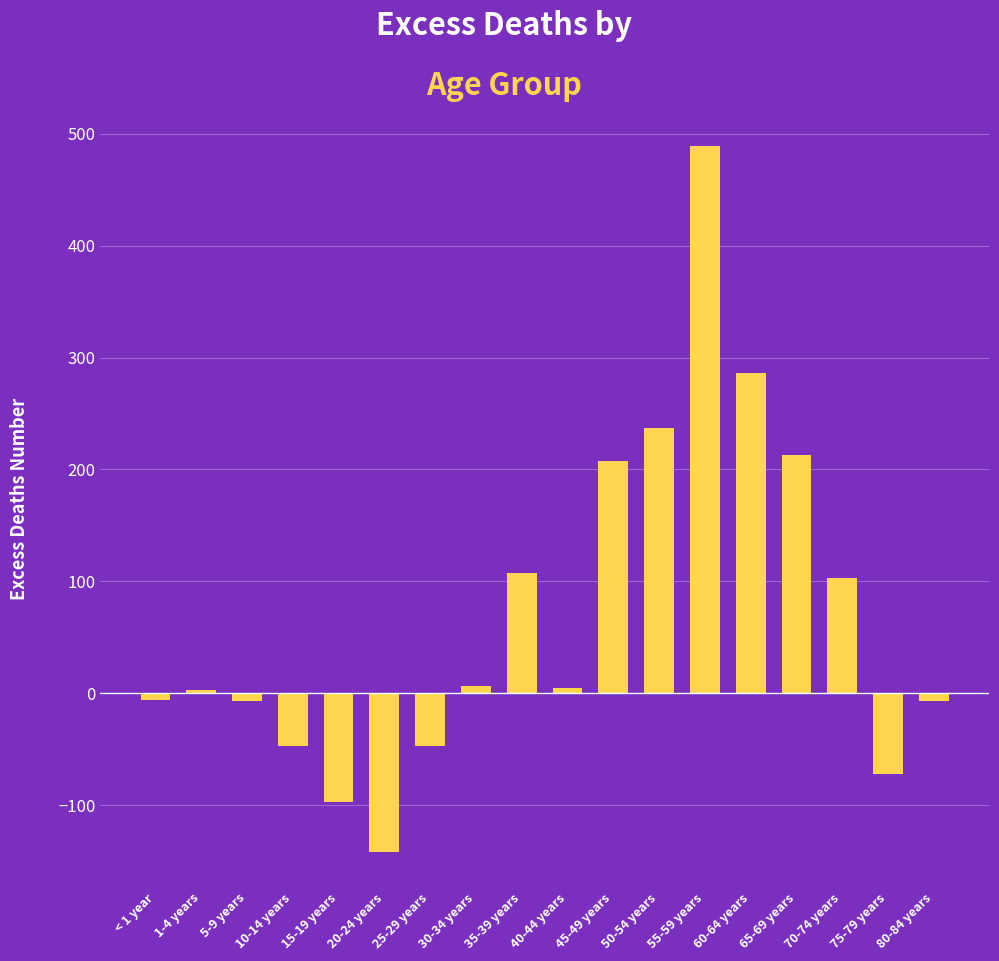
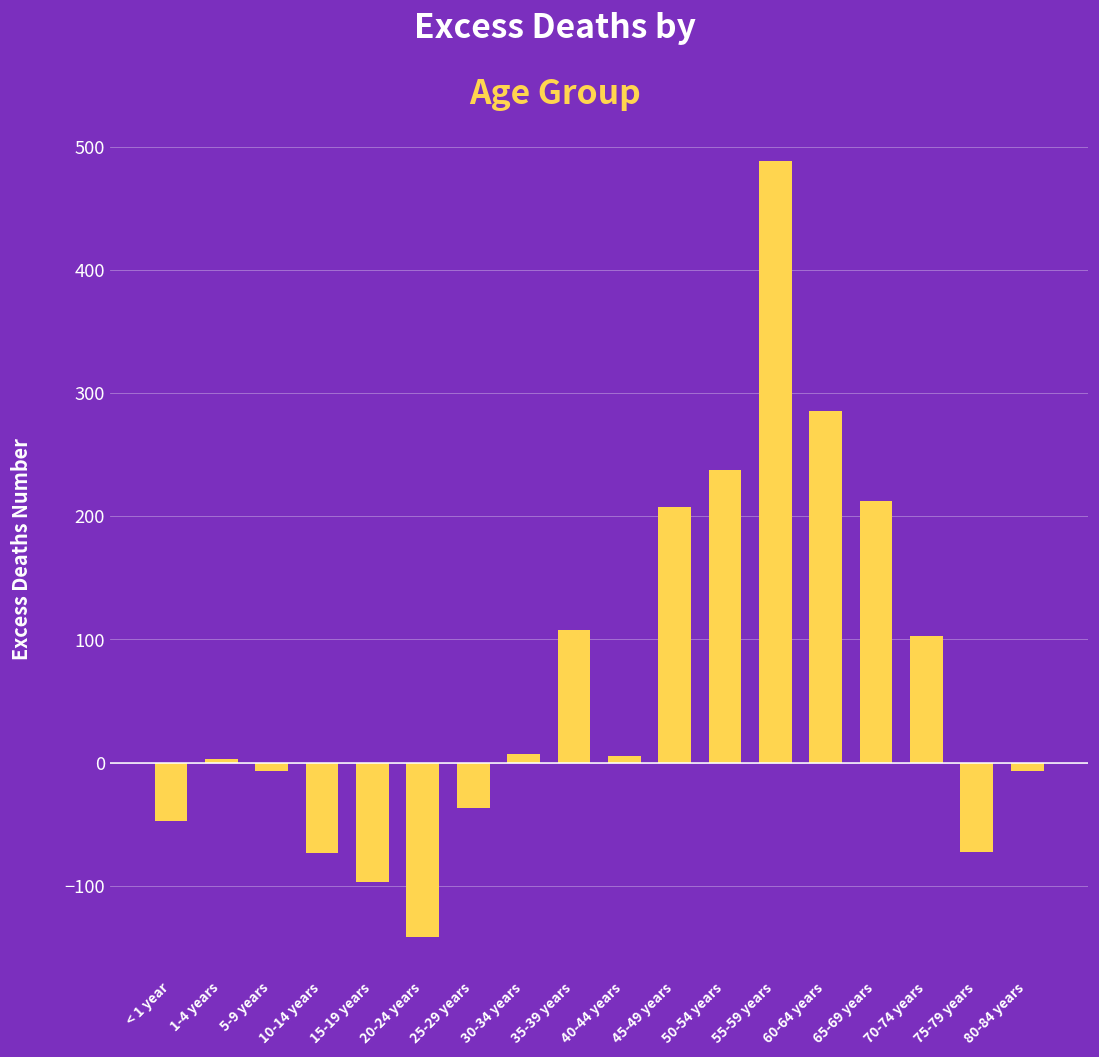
< 1 year: -6 -> -47
10-14 years: -48 -> -74
25-29 years: -48 -> -37
